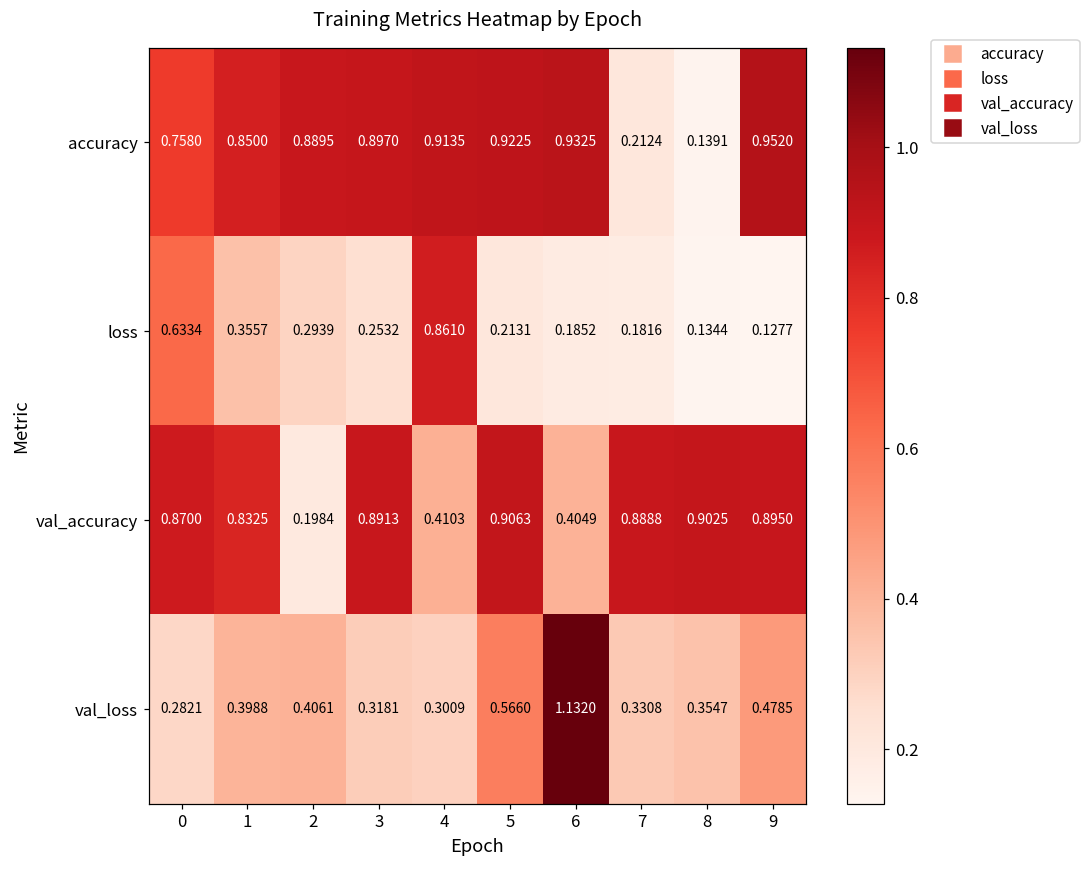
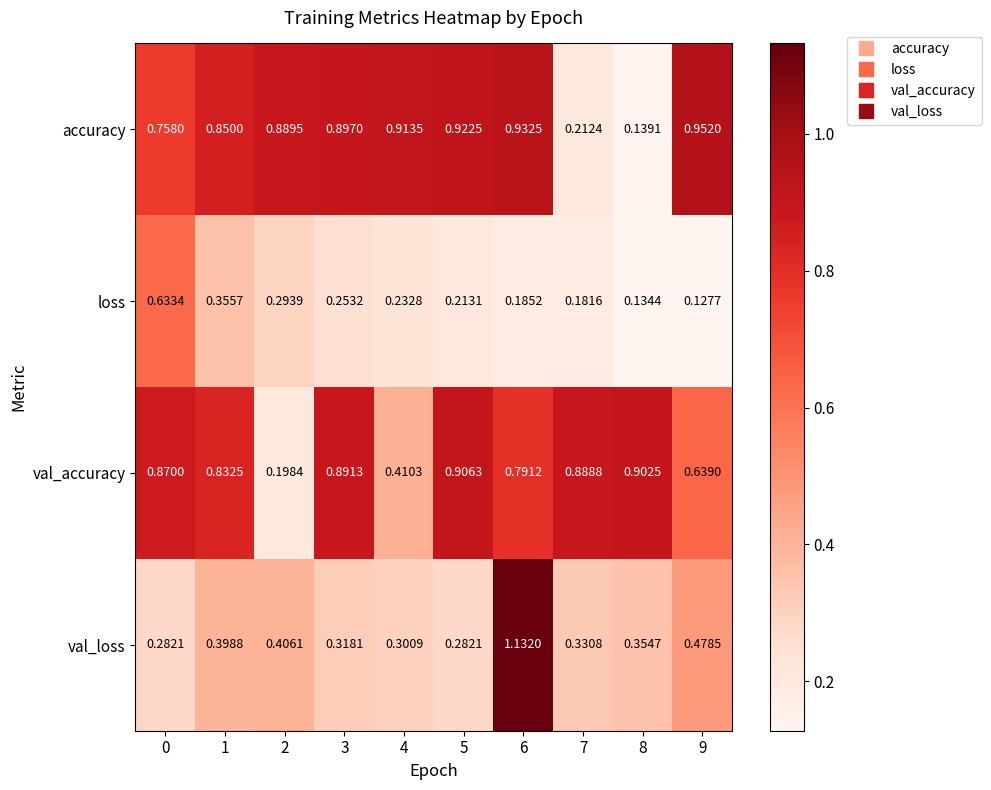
loss, 4: 0.8610 -> 0.2328
val_accuracy, 6: 0.4049 -> 0.7912
val_accuracy, 9: 0.8950 -> 0.6390
val_loss, 5: 0.5660 -> 0.2821
